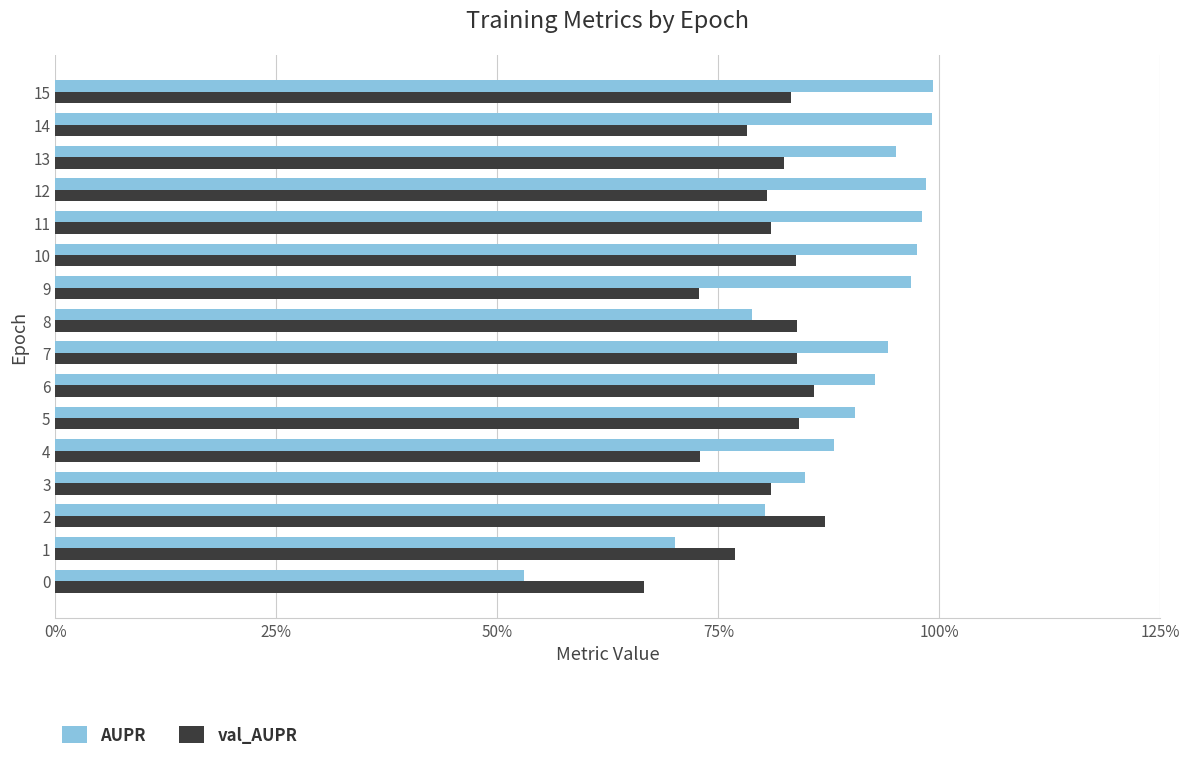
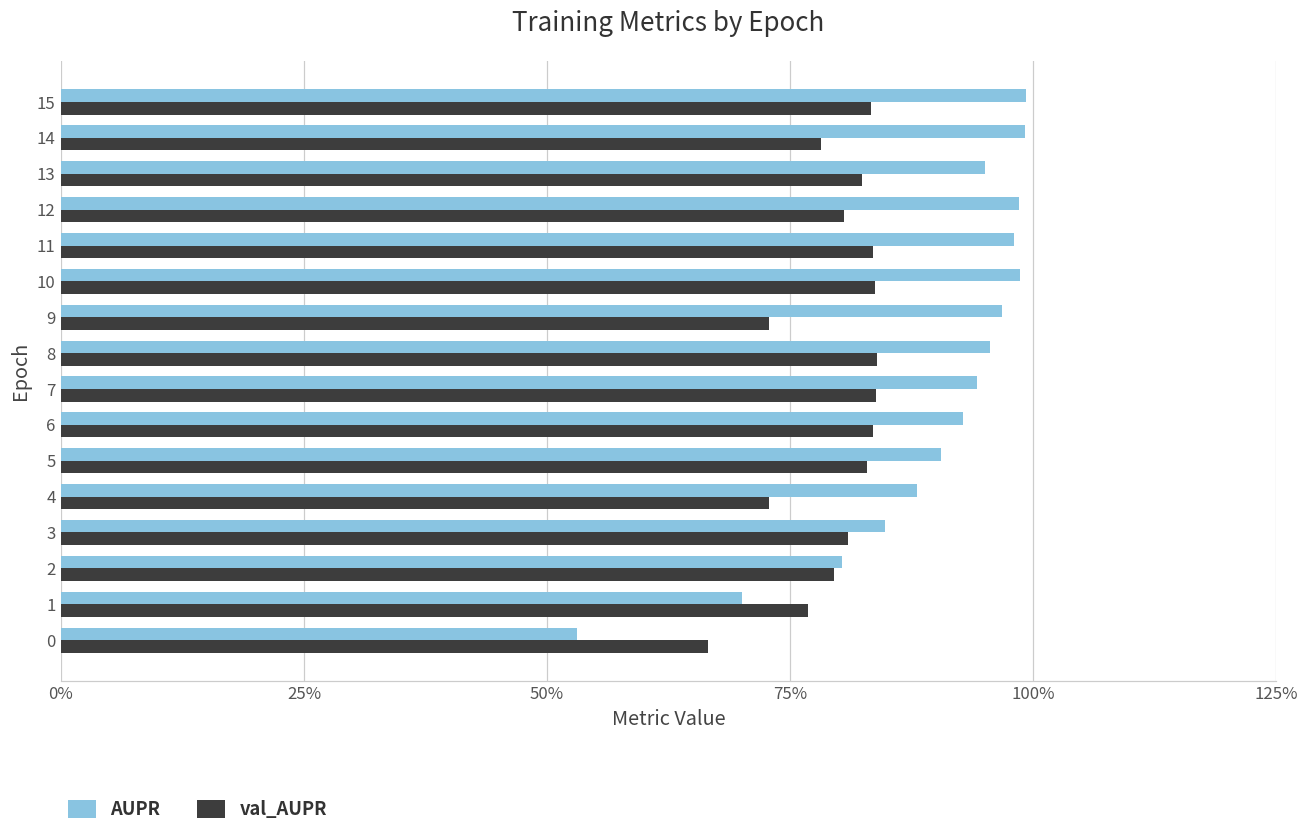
val_AUPR, 11: 81% -> 84%
AUPR, 10: 98% -> 99%
AUPR, 8: 79% -> 96%
val_AUPR, 6: 86% -> 84%
val_AUPR, 5: 84% -> 83%
val_AUPR, 2: 87% -> 80%
